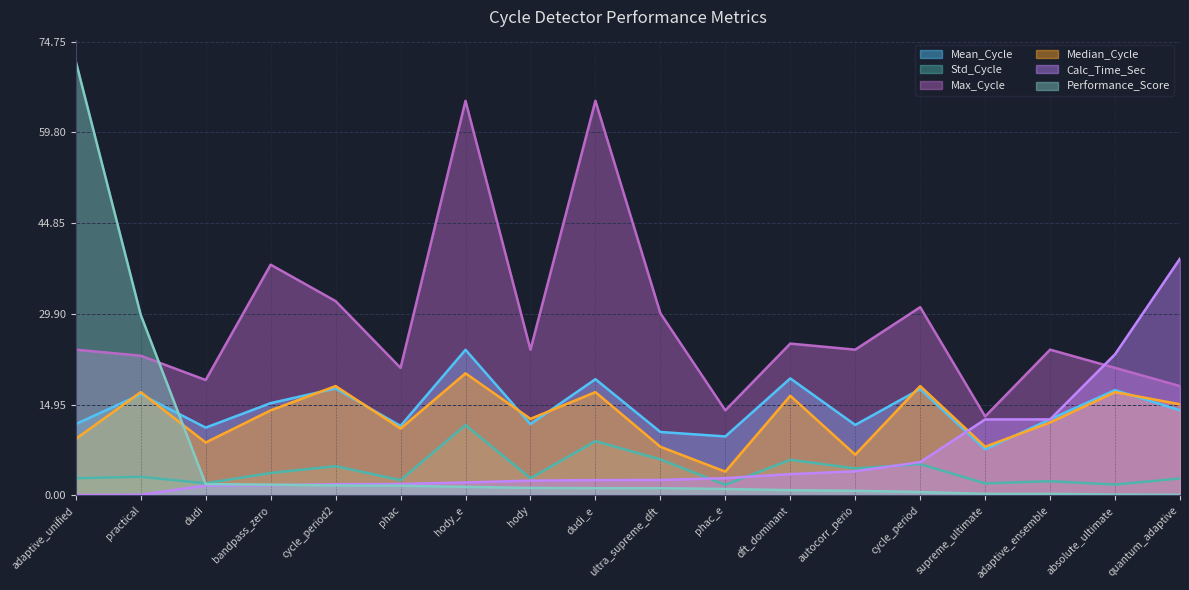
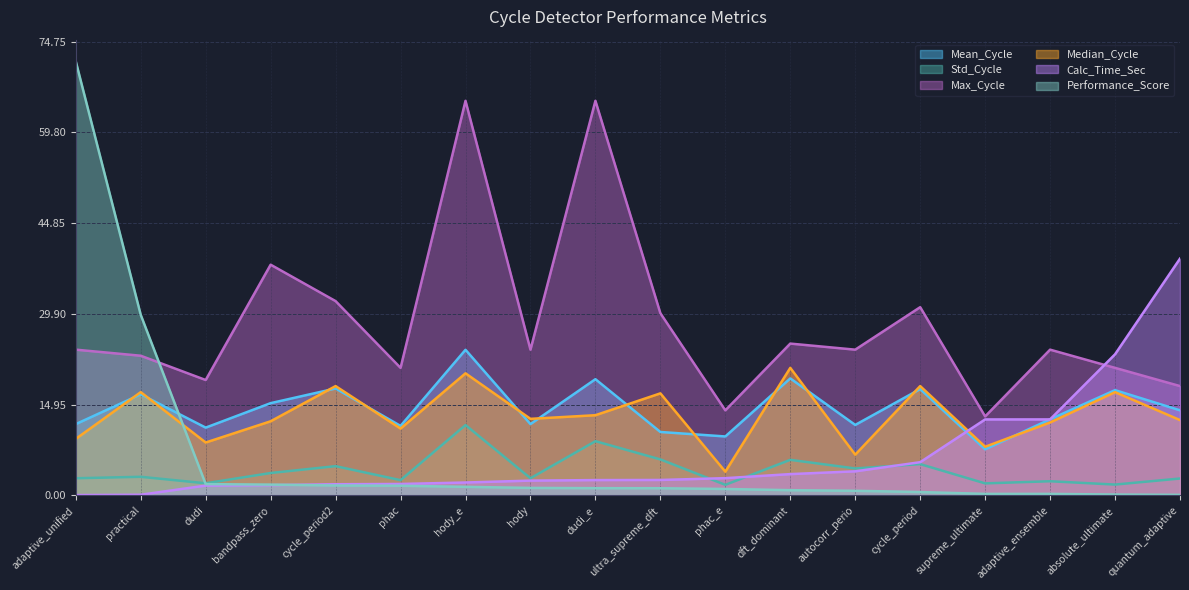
Median_Cycle, bandpass_zero: 14 -> 12
Median_Cycle, dudi_e: 17 -> 13
Median_Cycle, ultra_supreme_dft: 8 -> 17
Median_Cycle, dft_dominant: 16 -> 21
Median_Cycle, quantum_adaptive: 15 -> 12
